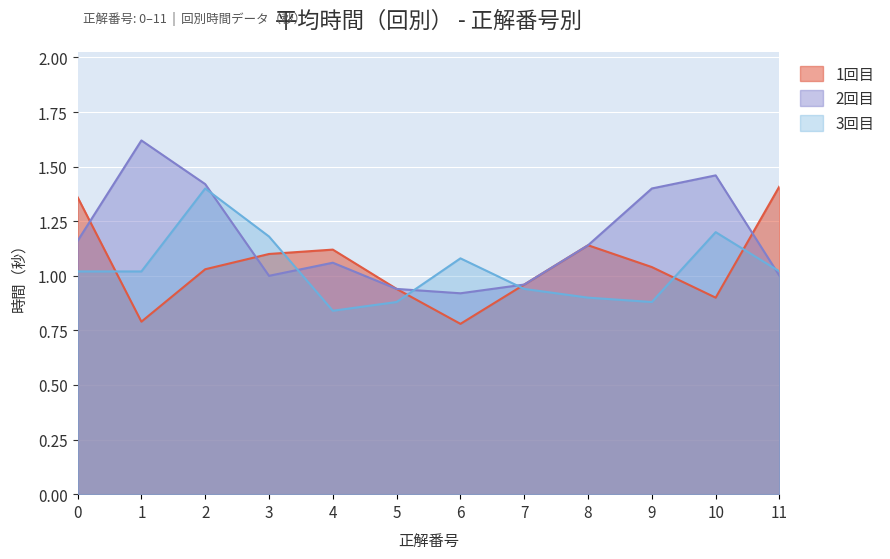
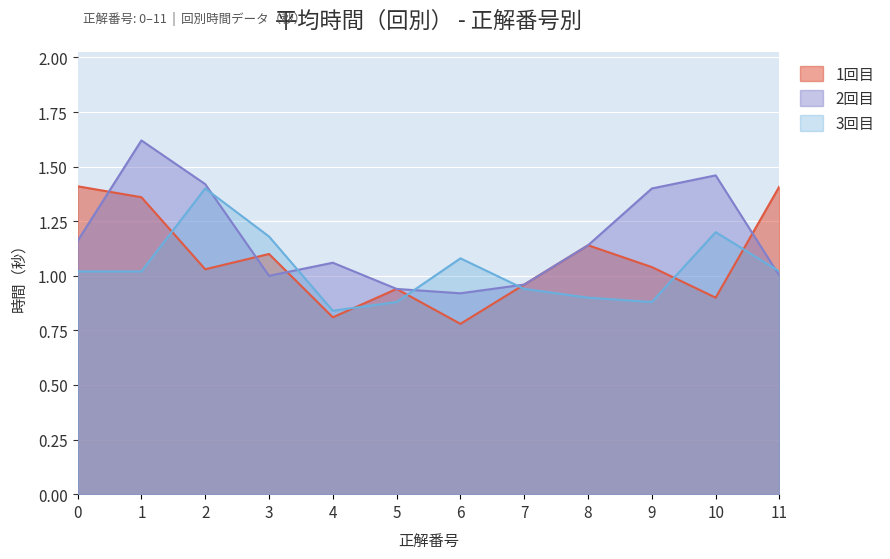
1回目, 0: 1.36 -> 1.41
1回目, 1: 0.79 -> 1.36
1回目, 4: 1.12 -> 0.81
